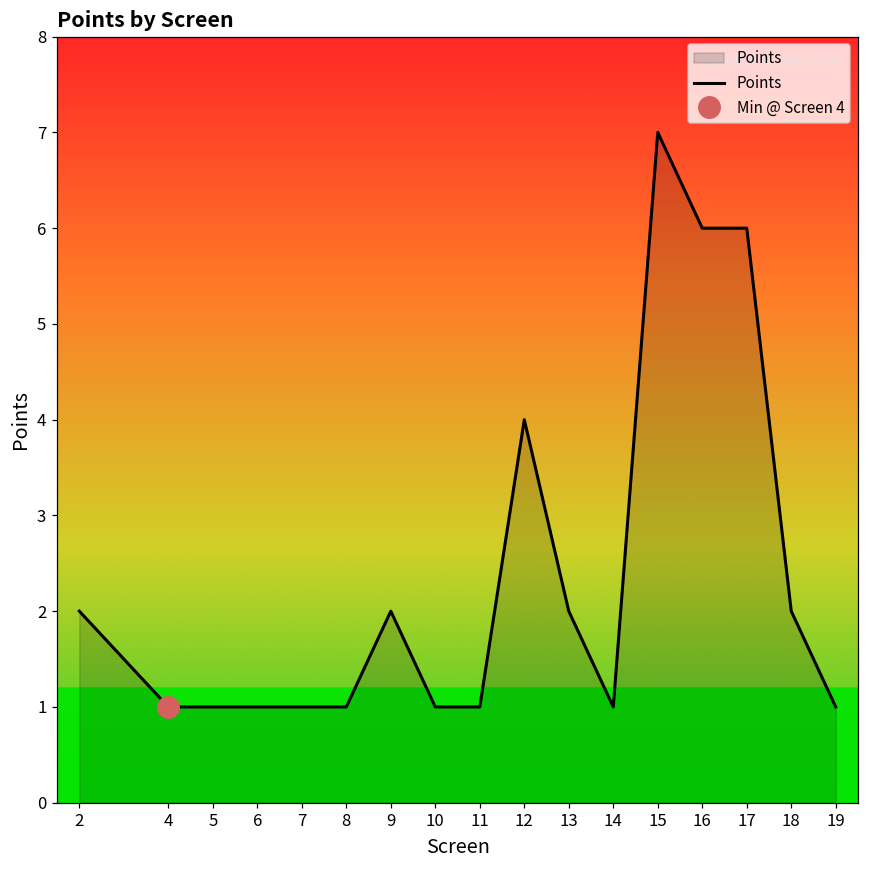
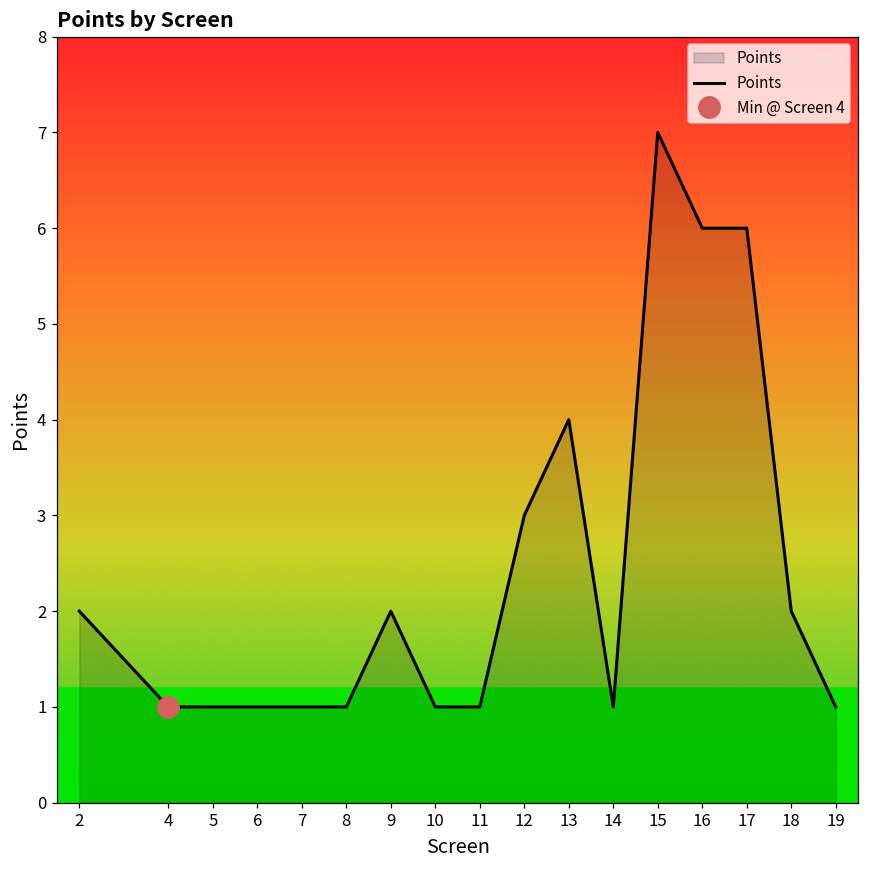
Points, 12: 4 -> 3
Points, 13: 2 -> 4
